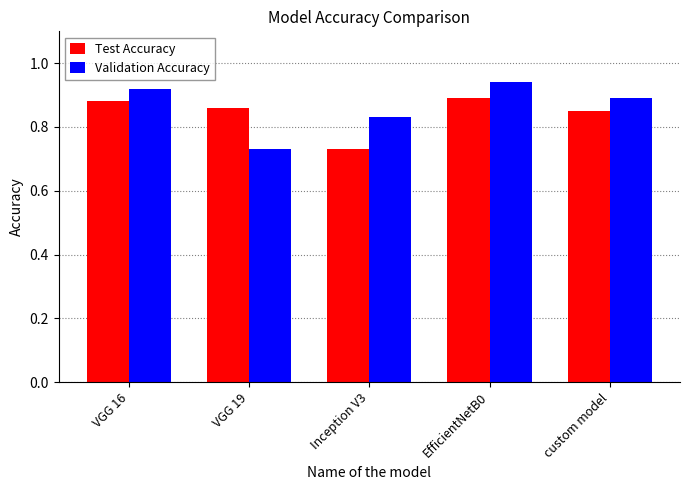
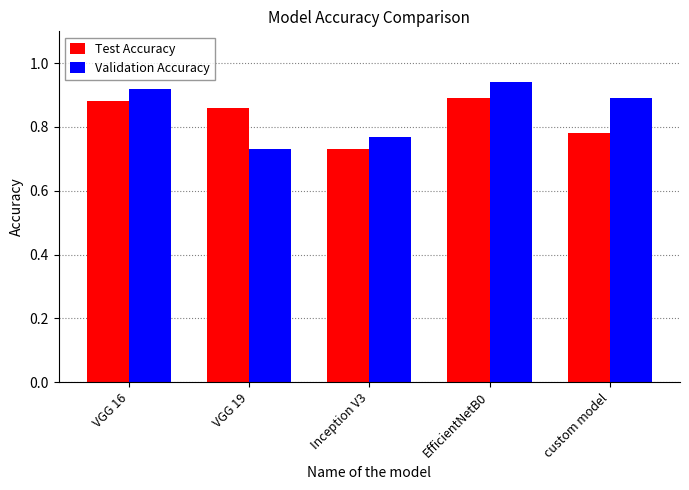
Validation Accuracy, Inception V3: 0.83 -> 0.77
Test Accuracy, custom model: 0.85 -> 0.78
